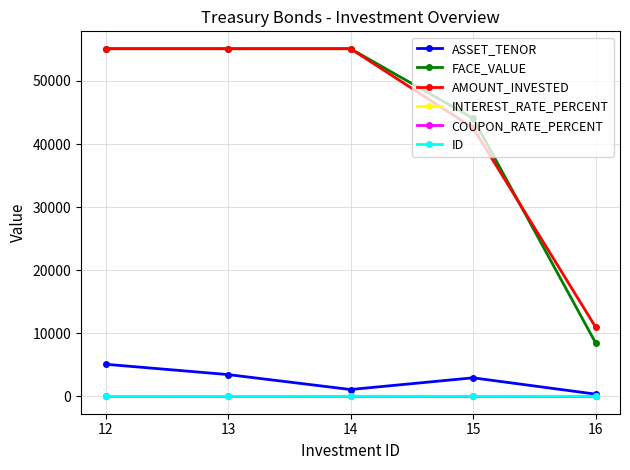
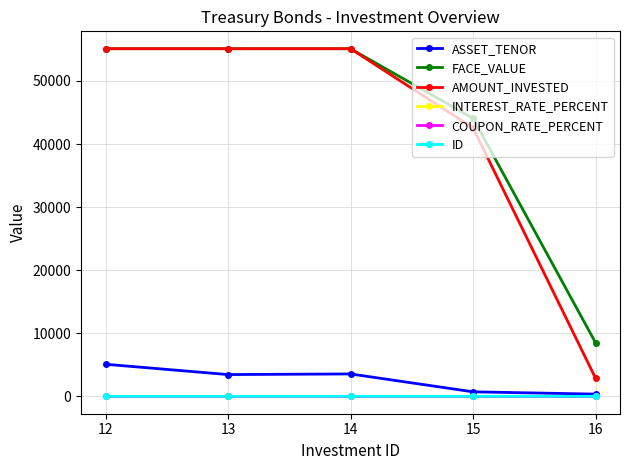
ASSET_TENOR, 14: 1000 -> 4000
ASSET_TENOR, 15: 3000 -> 1000
AMOUNT_INVESTED, 16: 11000 -> 3000
